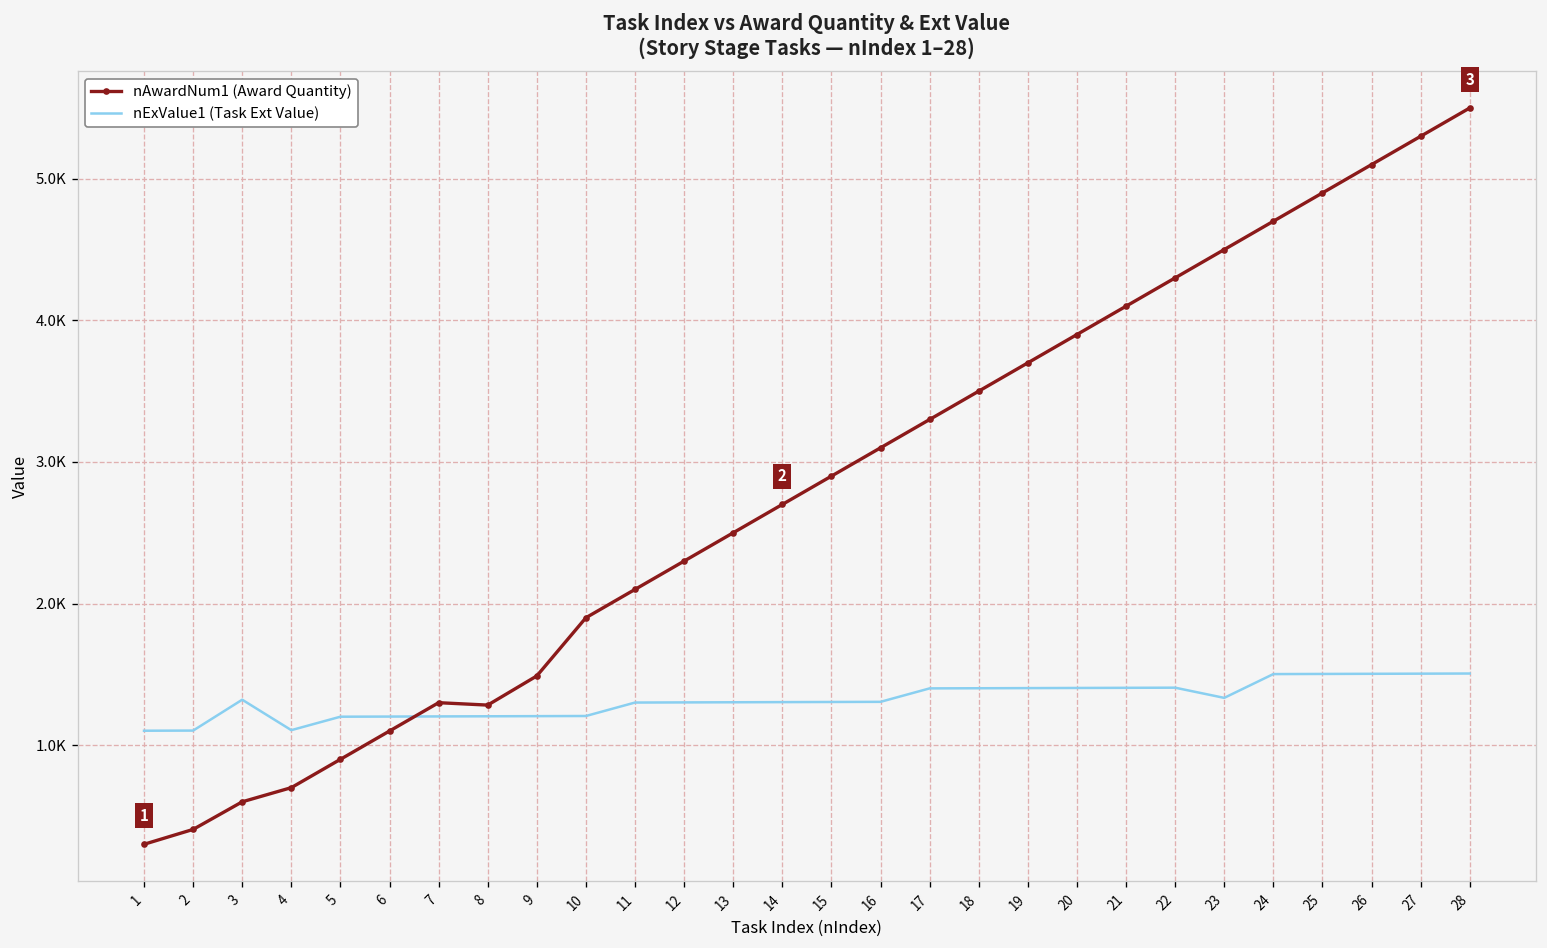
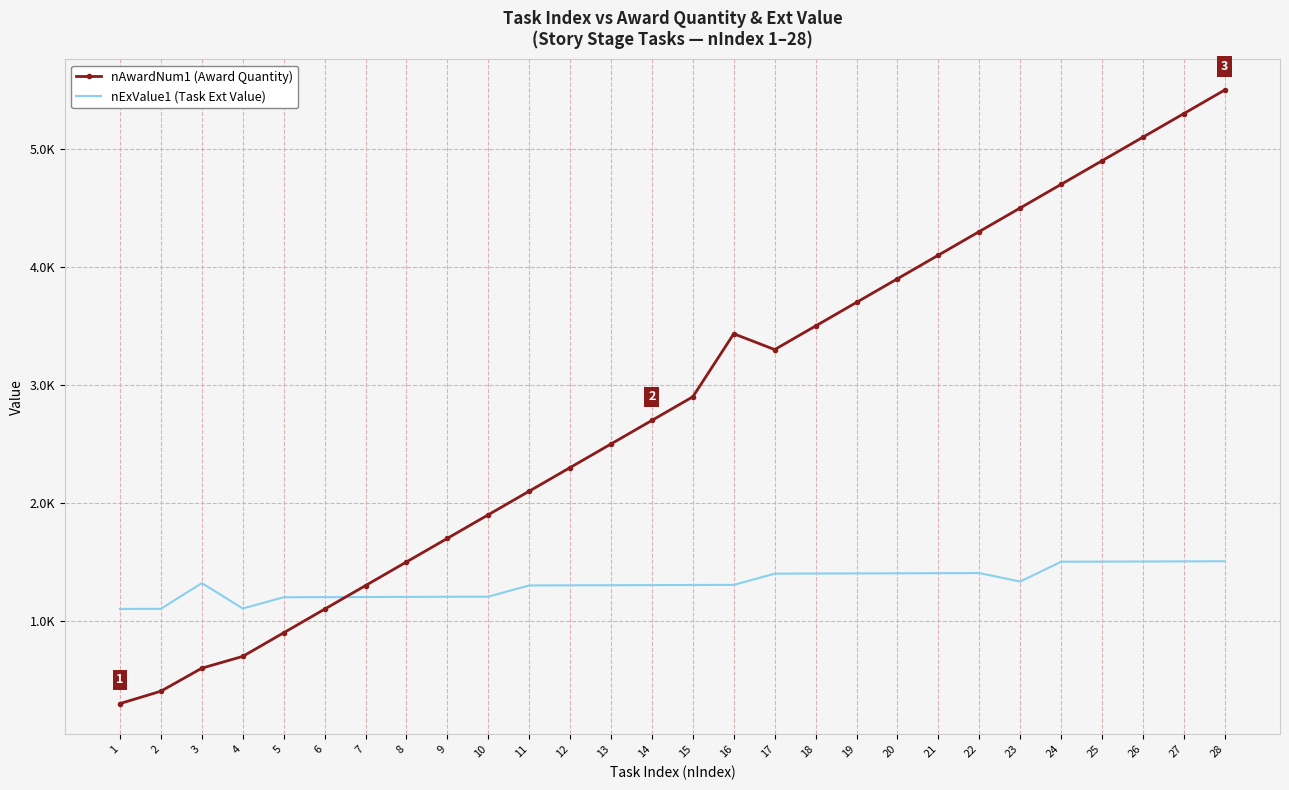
nAwardNum1 (Award Quantity), 8: 1280 -> 1500
nAwardNum1 (Award Quantity), 9: 1490 -> 1700
nAwardNum1 (Award Quantity), 16: 3100 -> 3430
